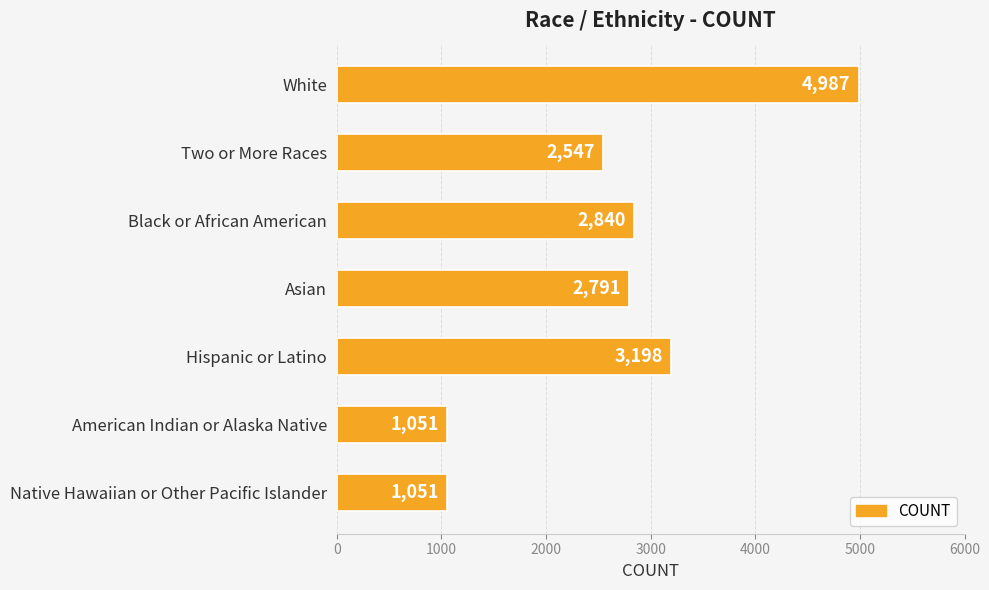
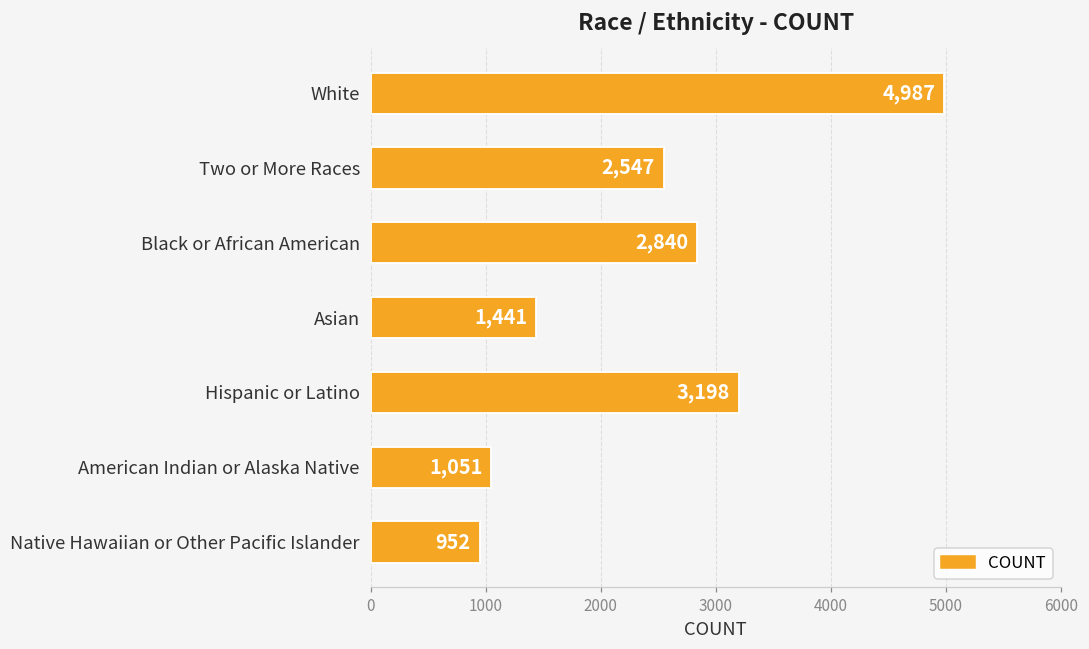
Asian: 2,791 -> 1,441
Native Hawaiian or Other Pacific Islander: 1,051 -> 952
